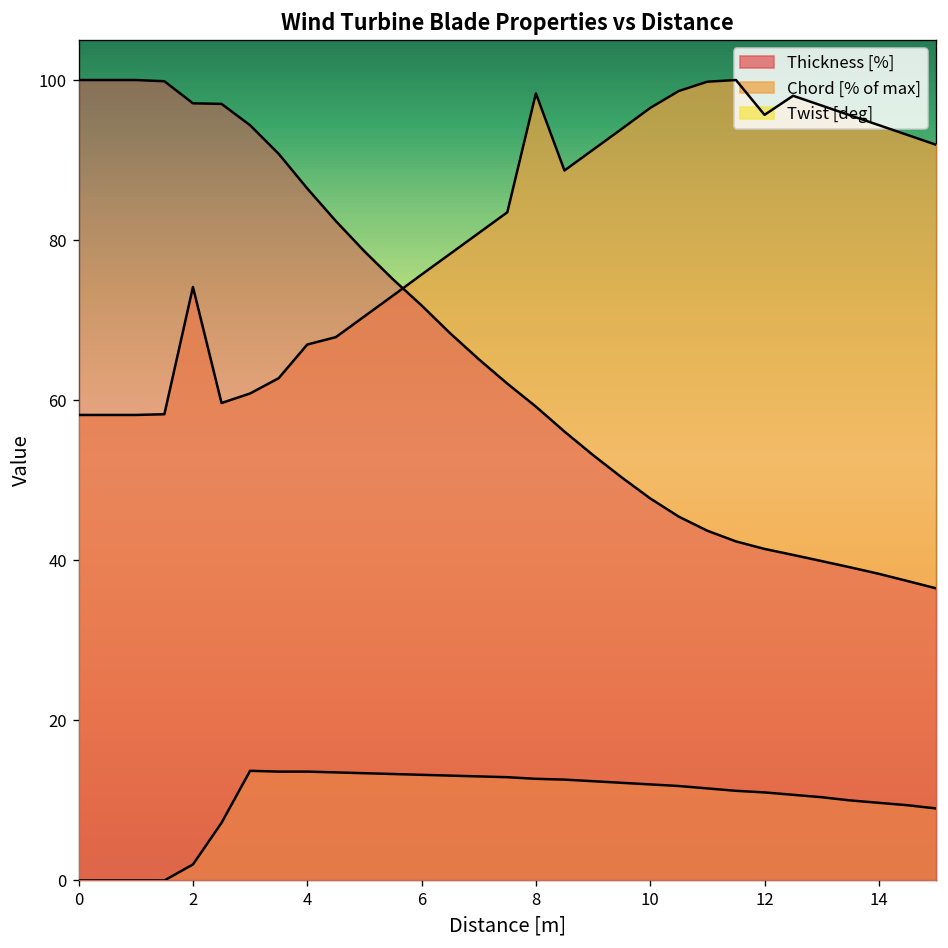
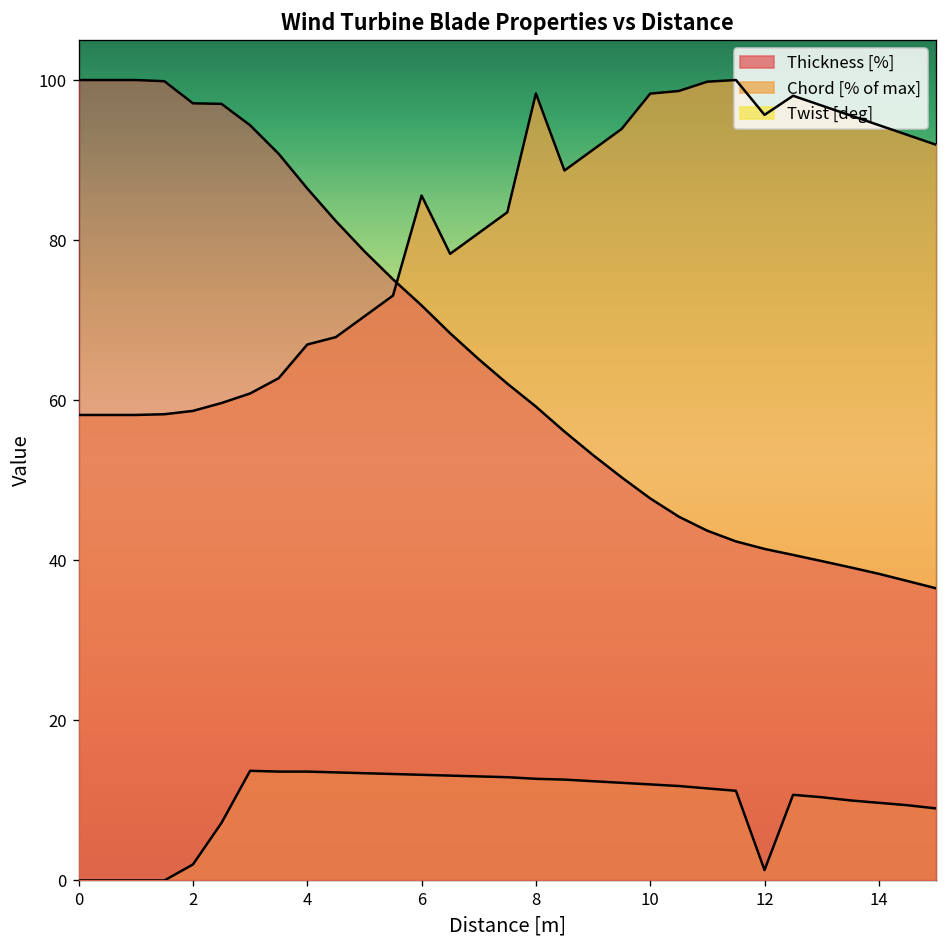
Chord [% of max], 2: 74 -> 59
Chord [% of max], 6: 76 -> 86
Chord [% of max], 10: 97 -> 98
Twist [deg], 12: 11 -> 1
